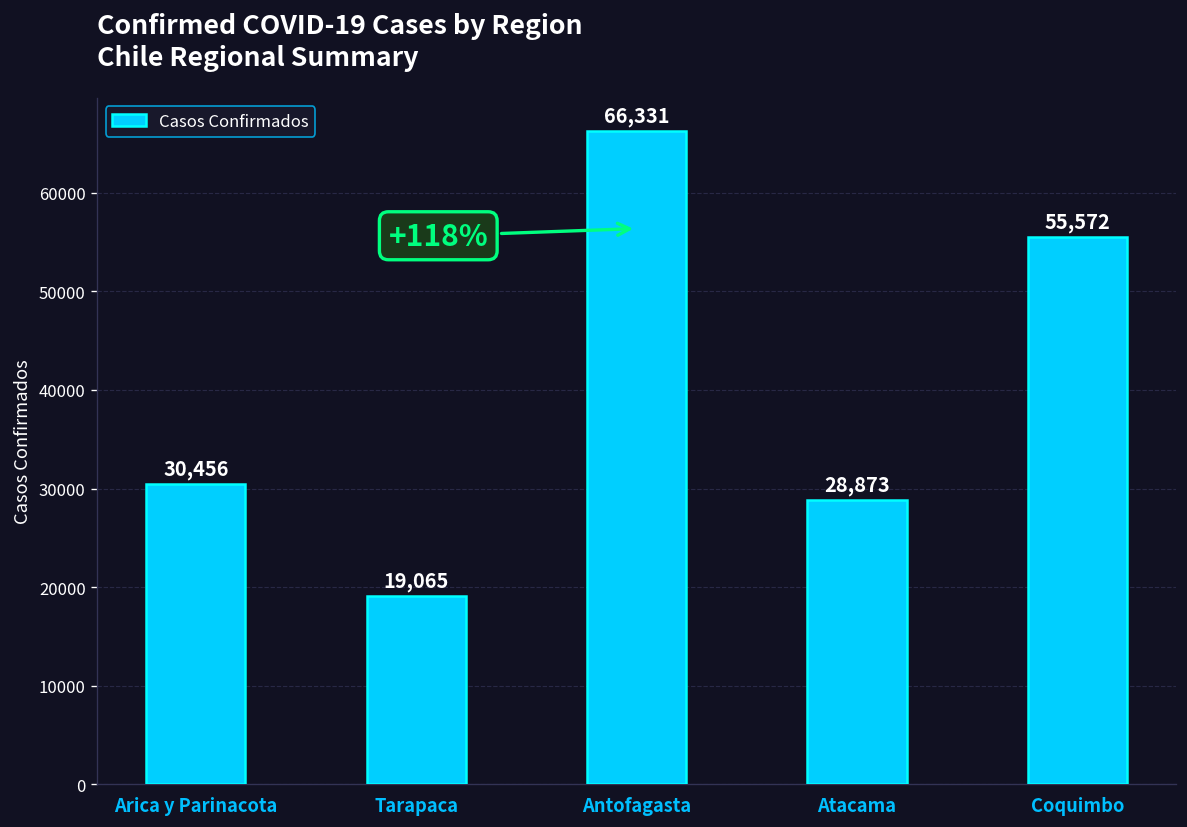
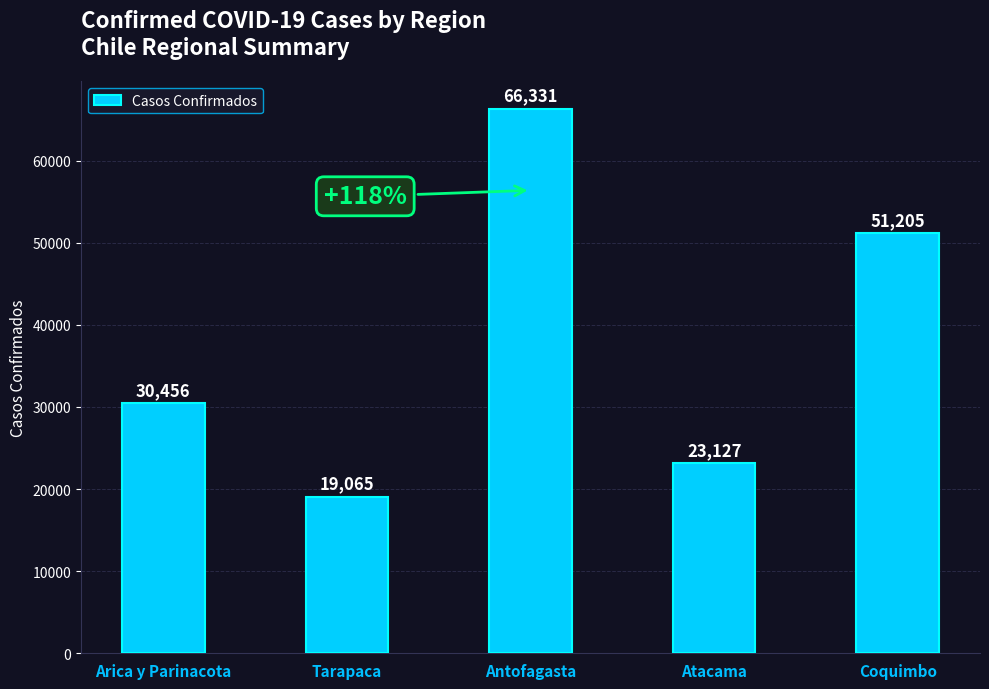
Atacama: 28,873 -> 23,127
Coquimbo: 55,572 -> 51,205
